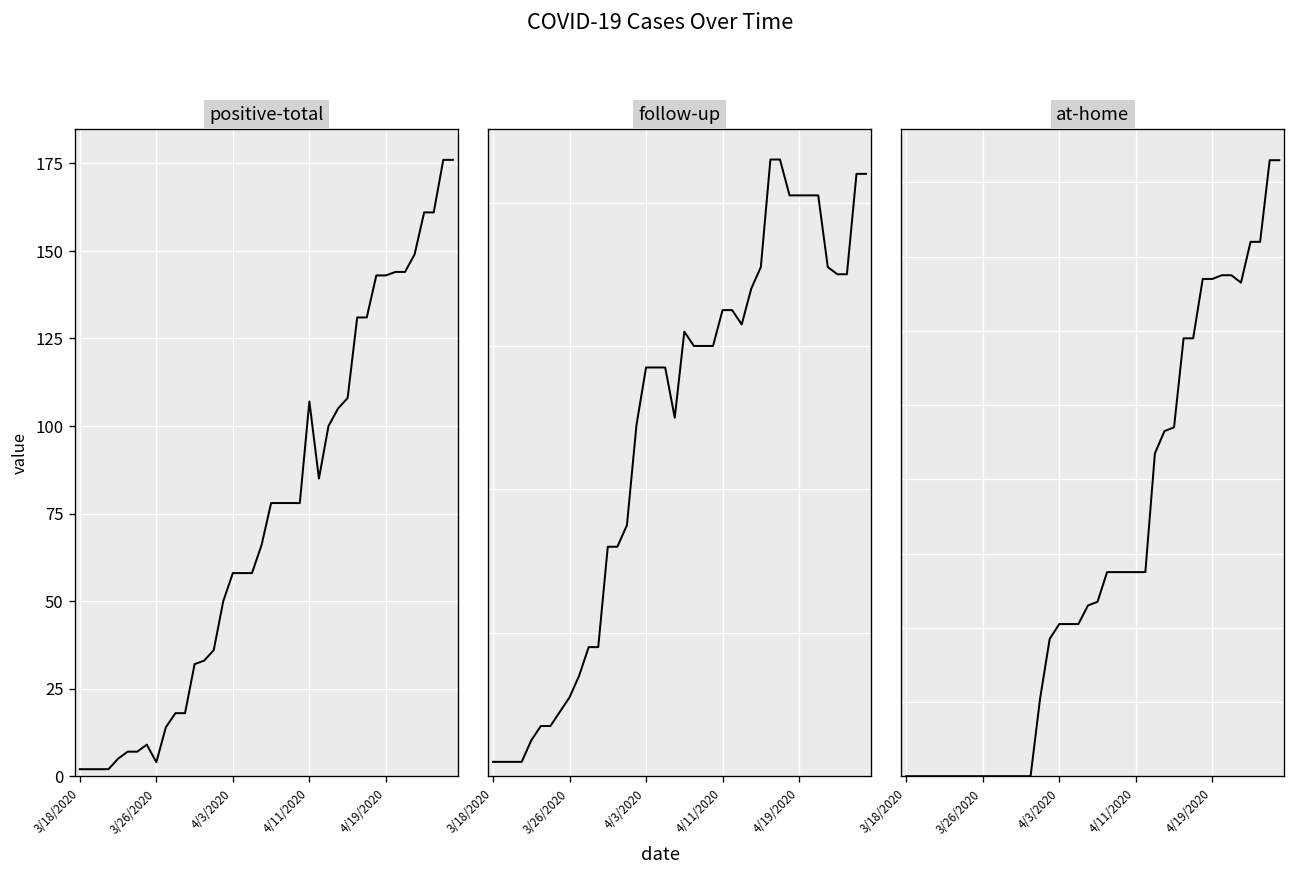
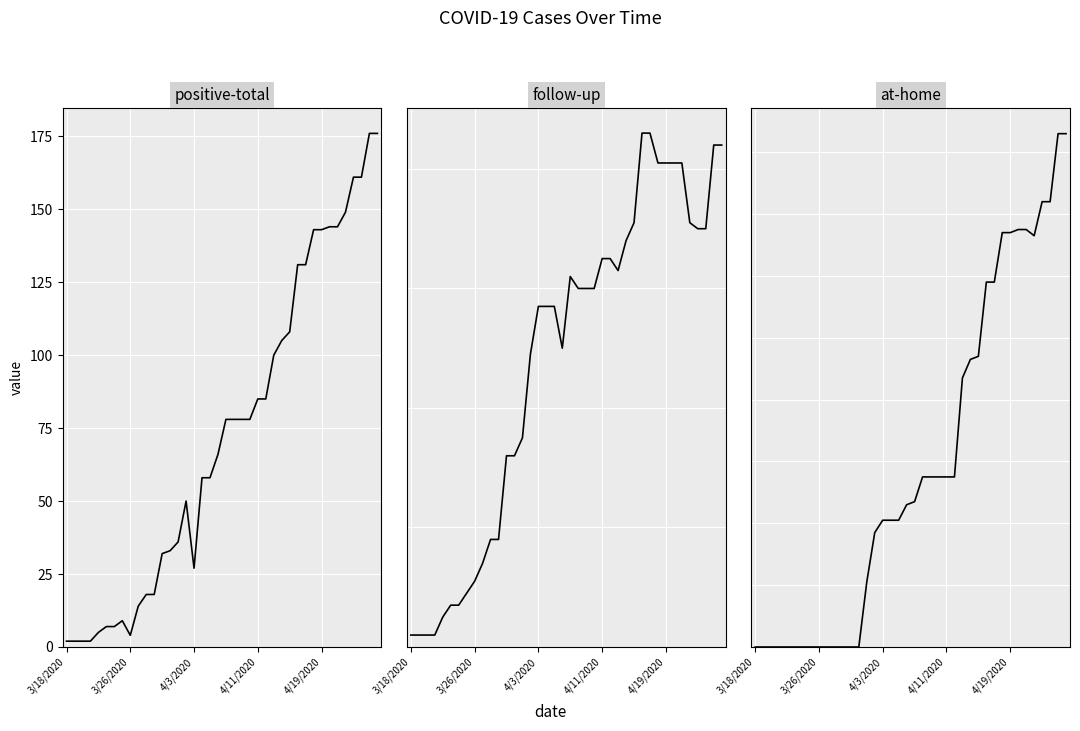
positive-total, 4/3/2020: 58 -> 27
positive-total, 4/11/2020: 107 -> 85
